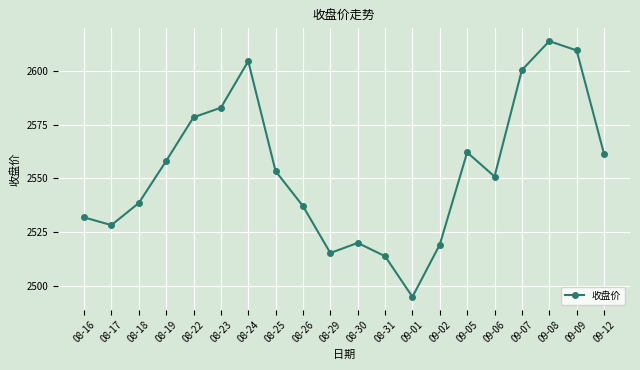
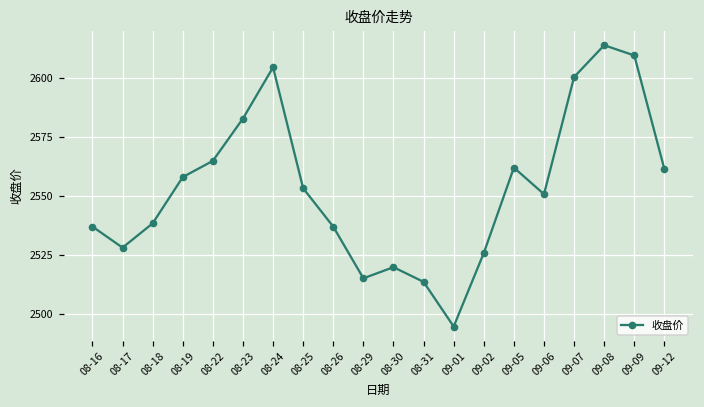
08-16: 2532 -> 2537
08-22: 2578 -> 2565
09-02: 2519 -> 2526
